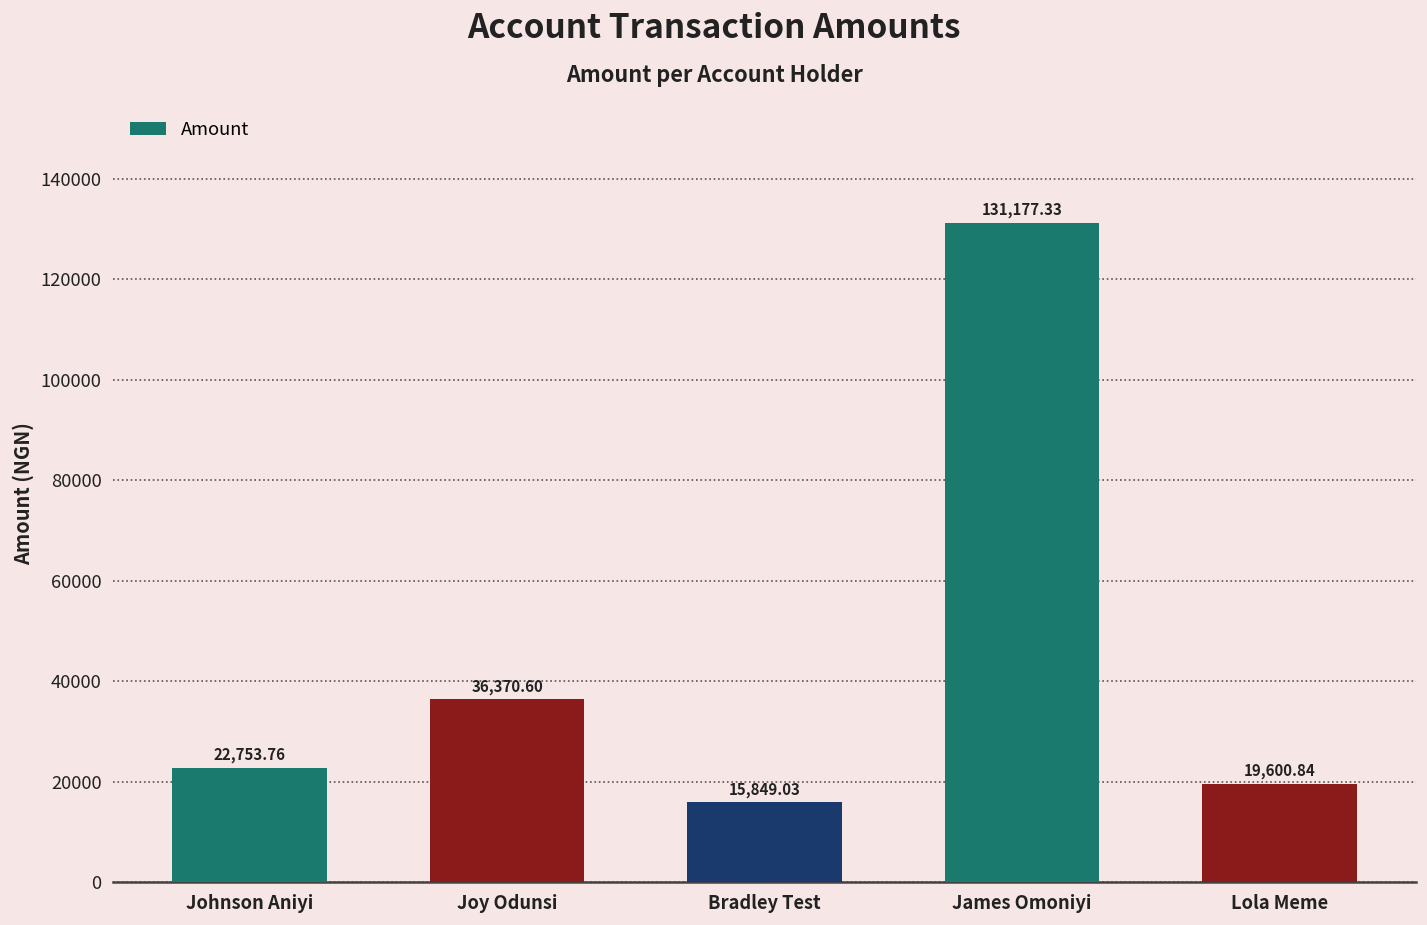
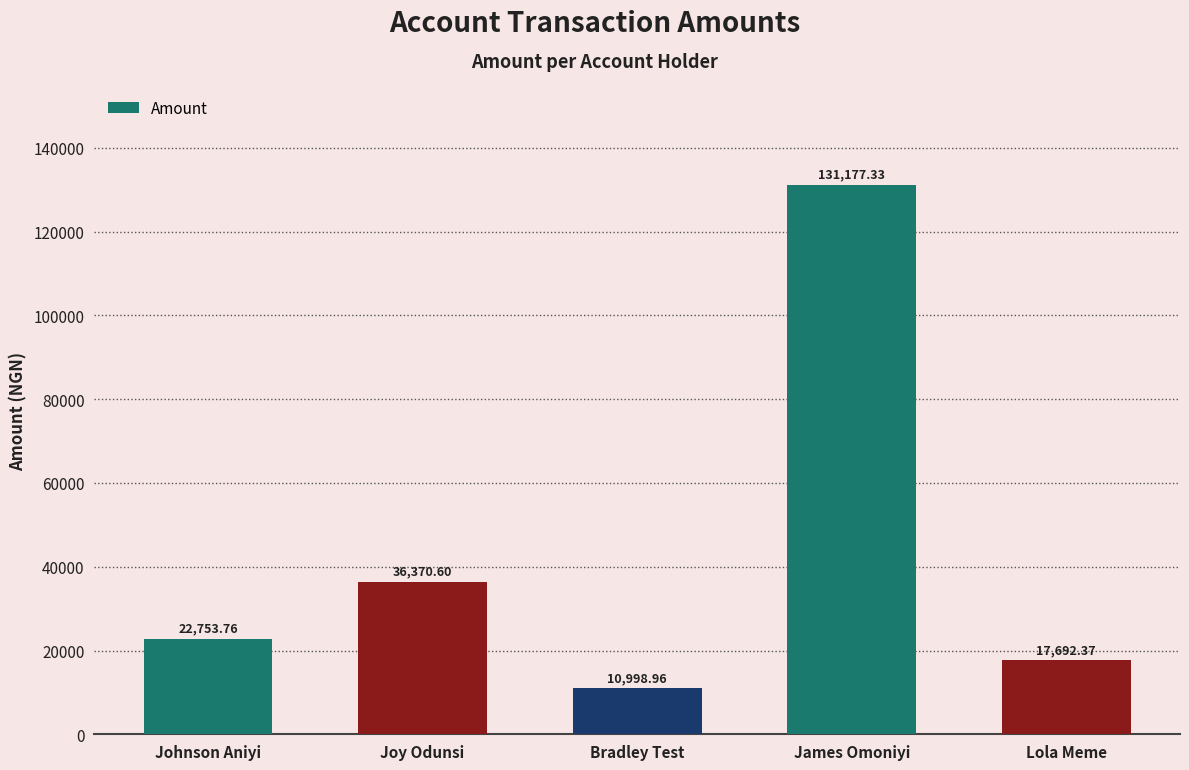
Bradley Test: 15,849.03 -> 10,998.96
Lola Meme: 19,600.84 -> 17,692.37
